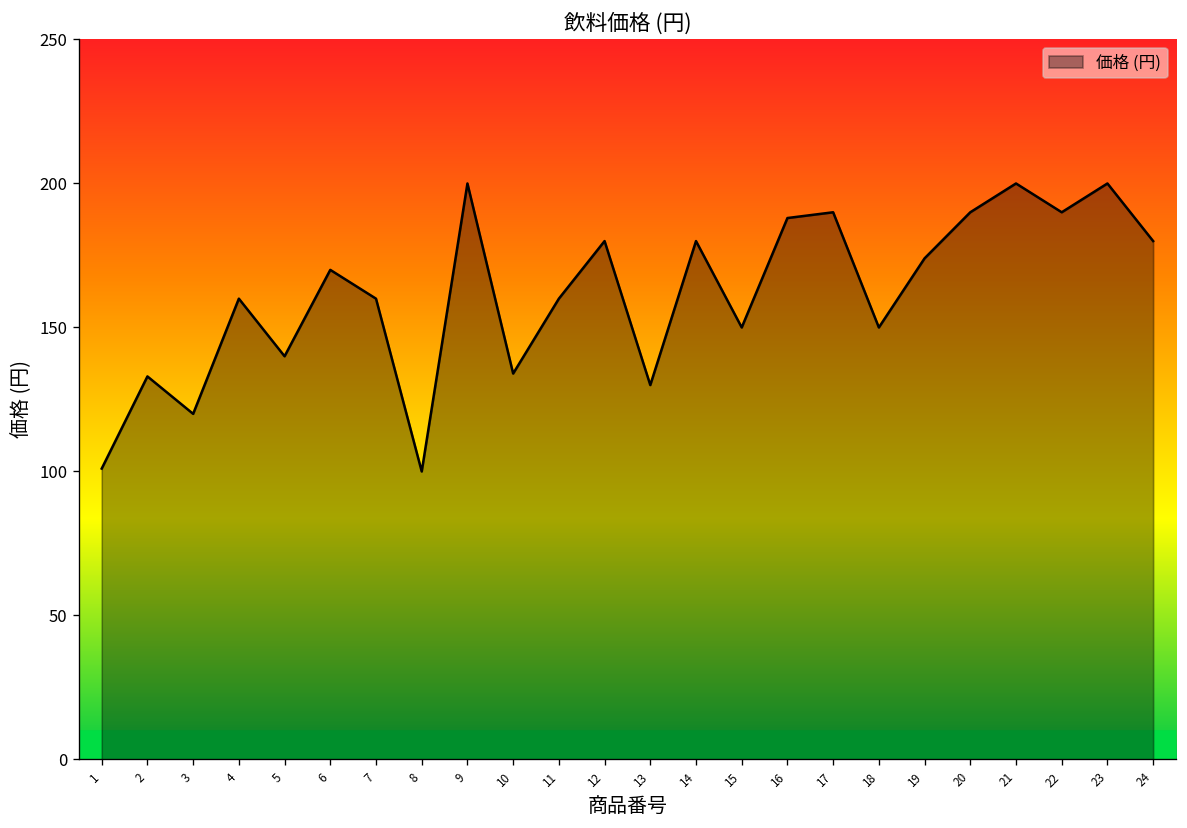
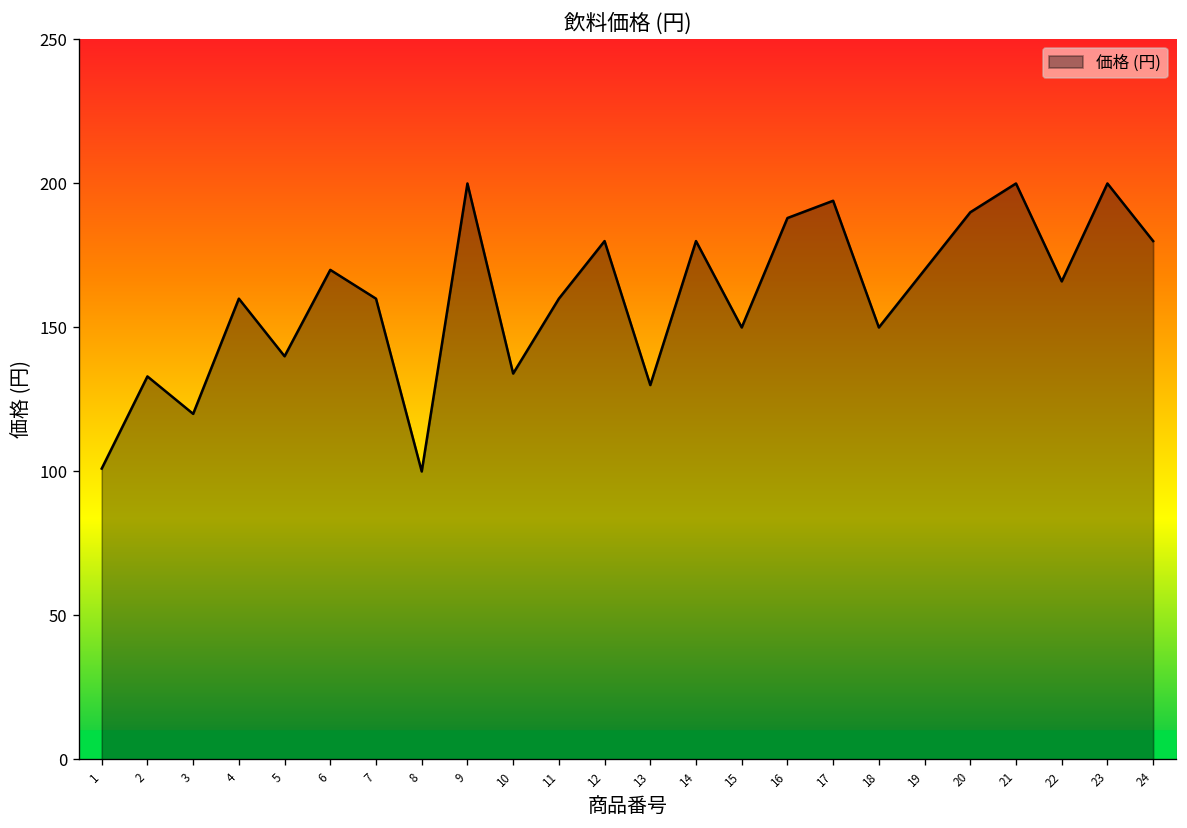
17: 190 -> 194
19: 174 -> 170
22: 190 -> 166
